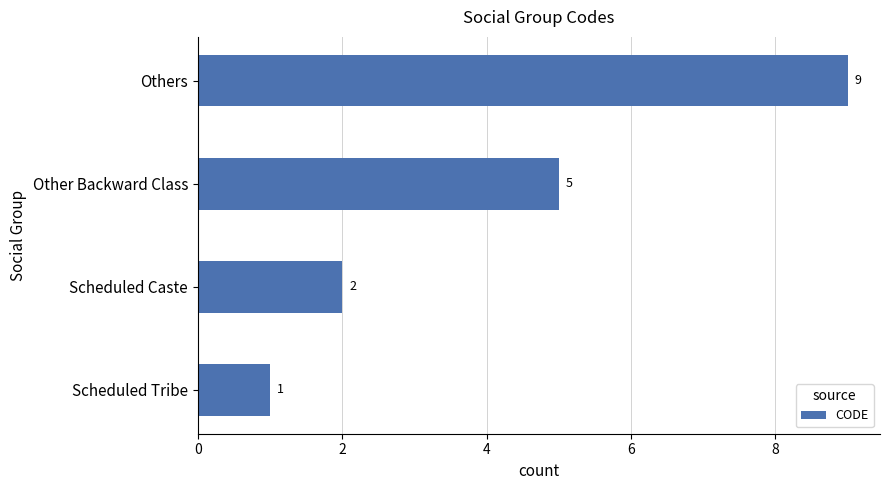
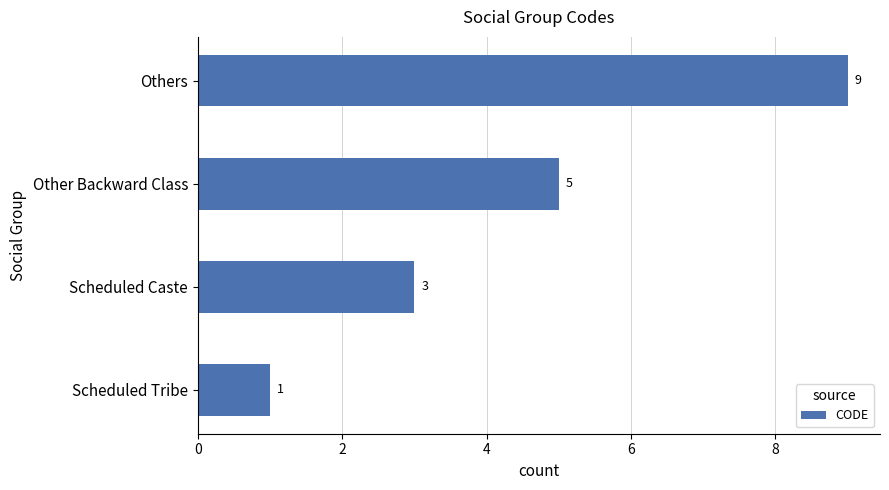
Scheduled Caste: 2 -> 3
